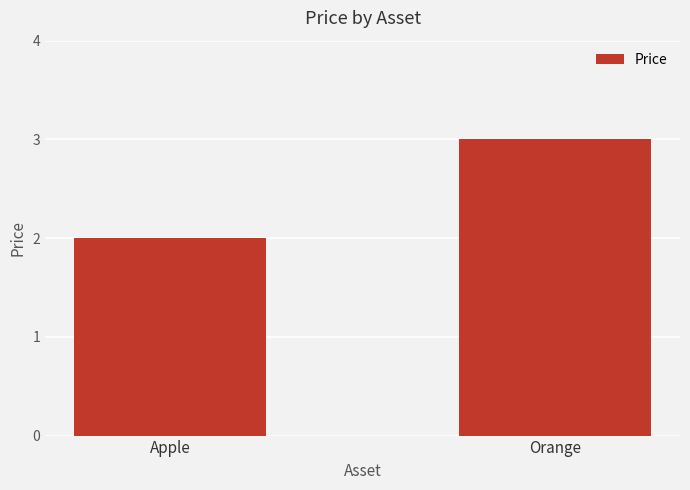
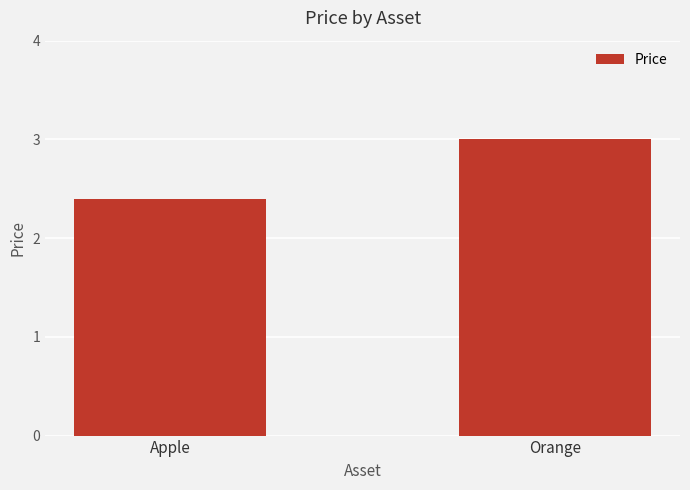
Apple: 2.0 -> 2.4
